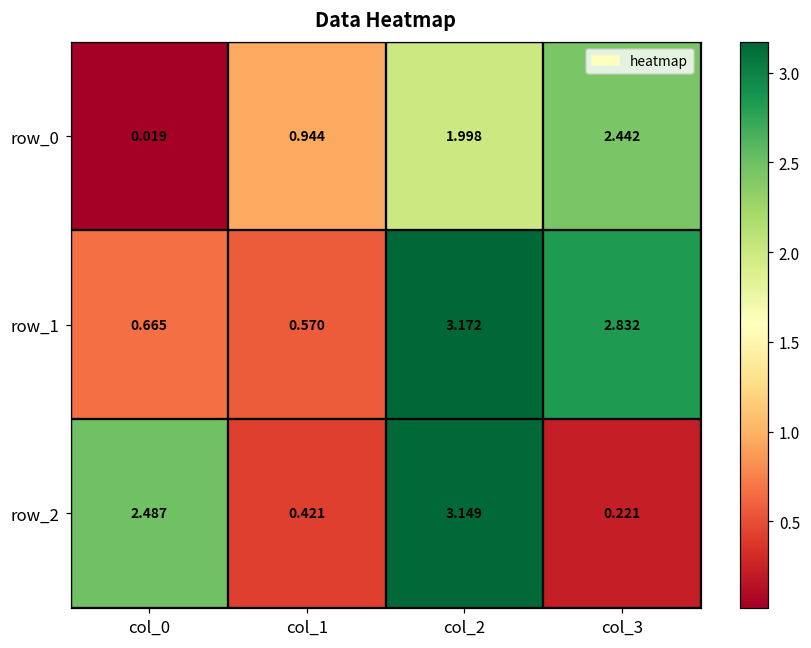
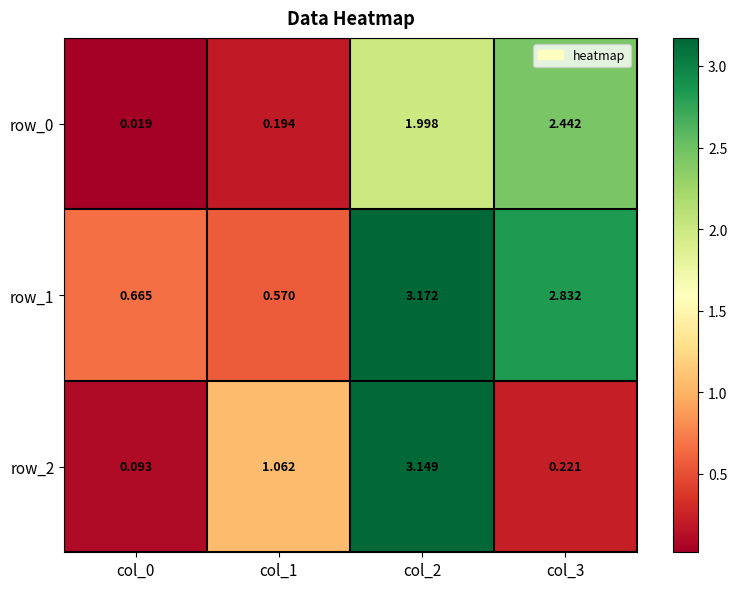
row_0, col_1: 0.944 -> 0.194
row_2, col_0: 2.487 -> 0.093
row_2, col_1: 0.421 -> 1.062
